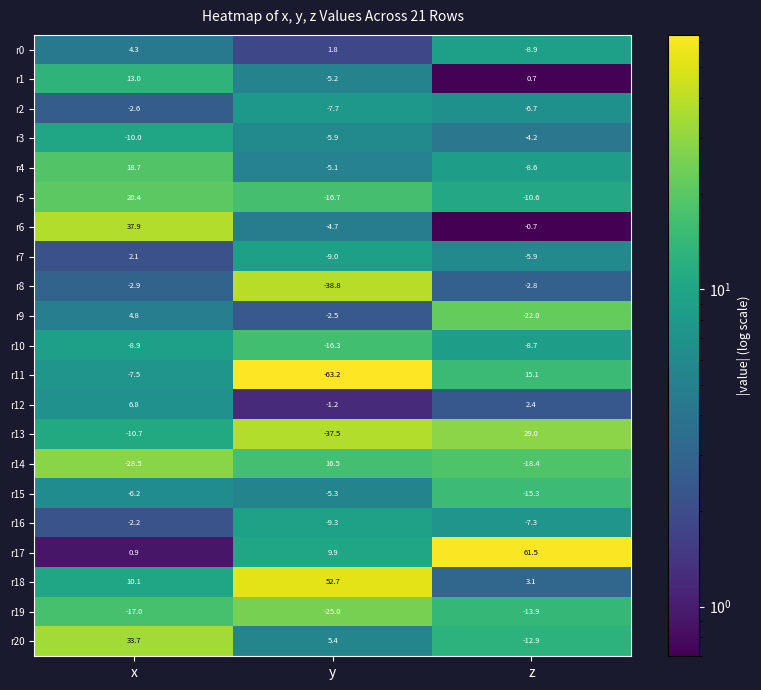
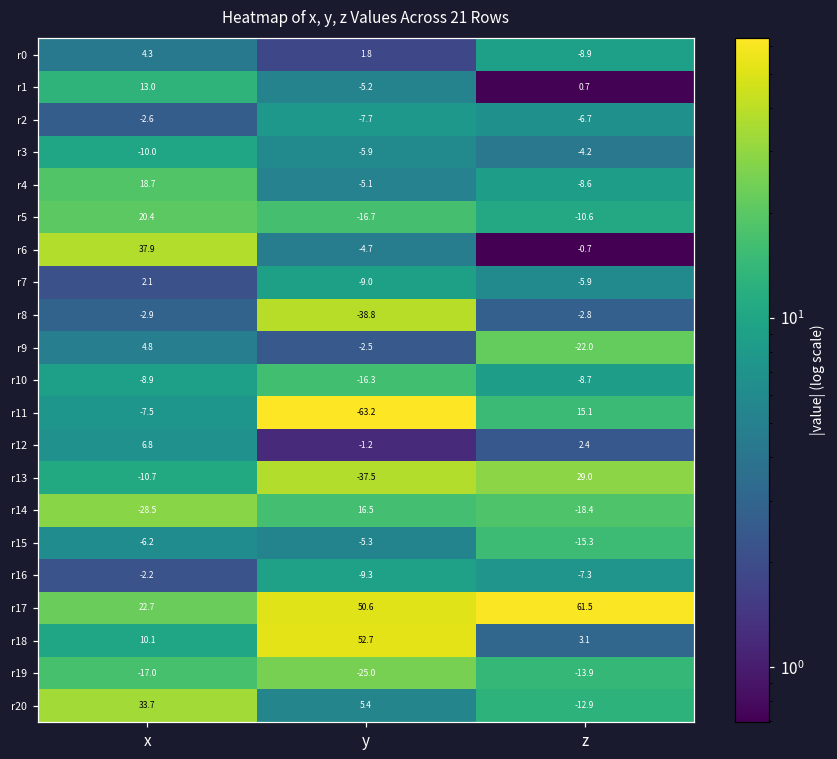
r17, x: 0.9 -> 22.7
r17, y: 9.9 -> 50.6
